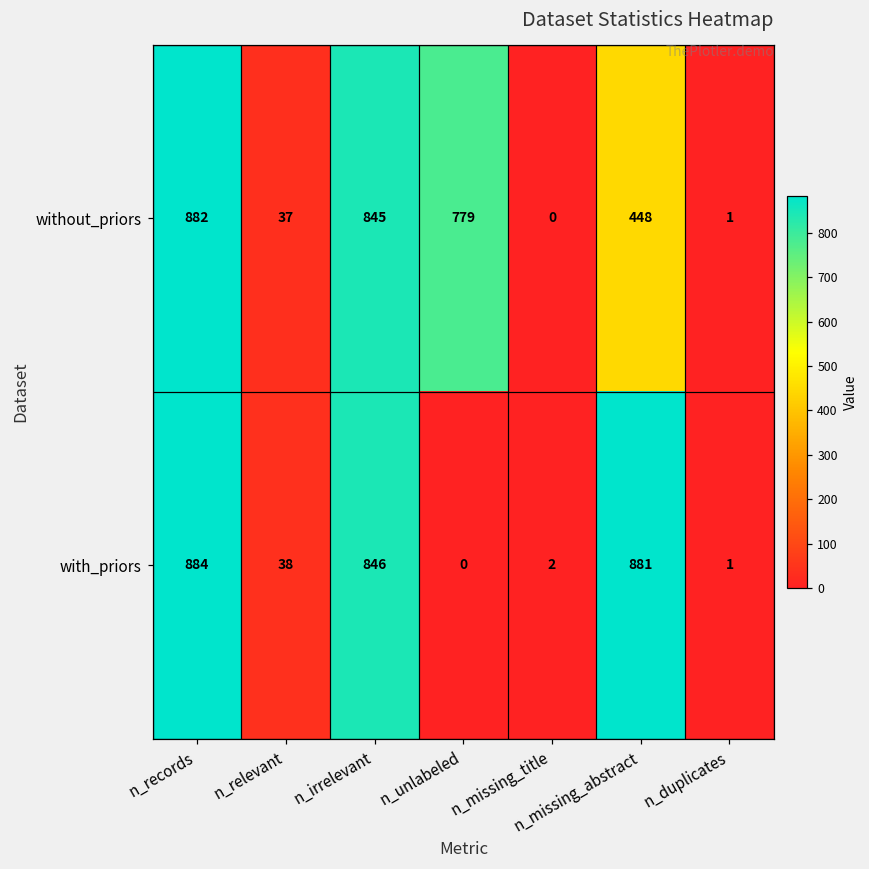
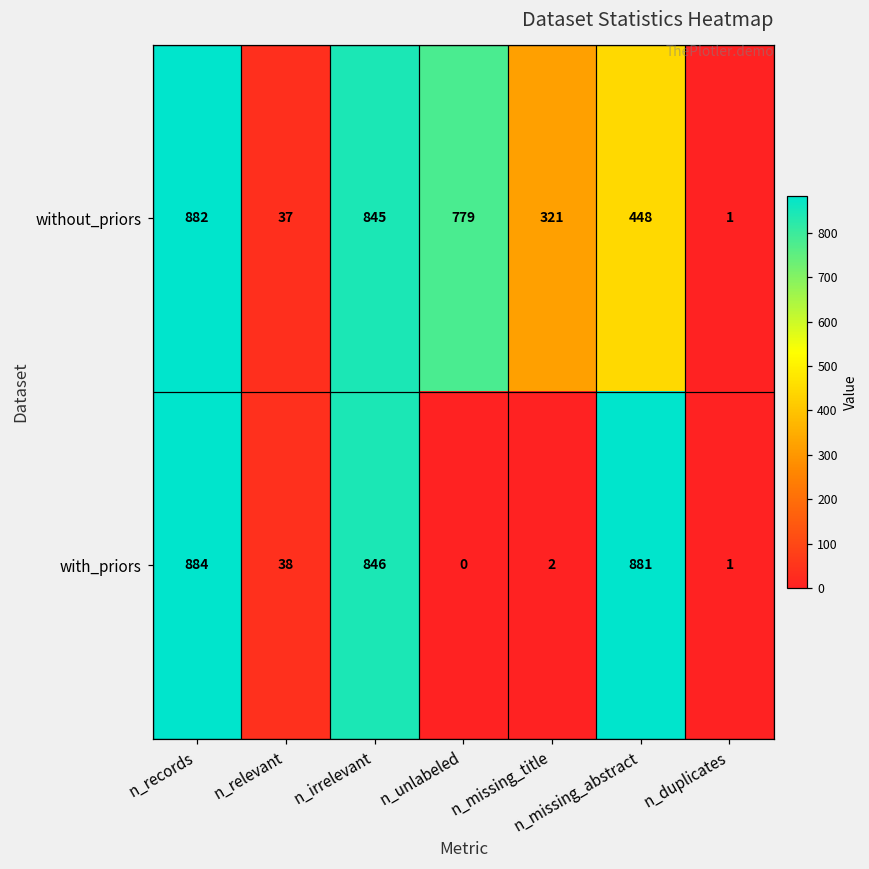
without_priors, n_missing_title: 0 -> 321
